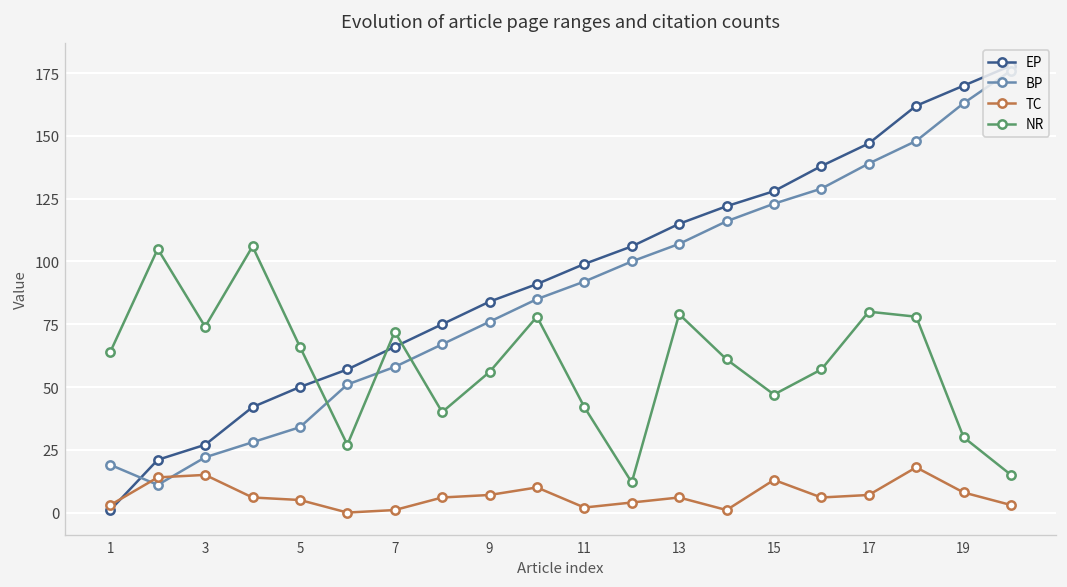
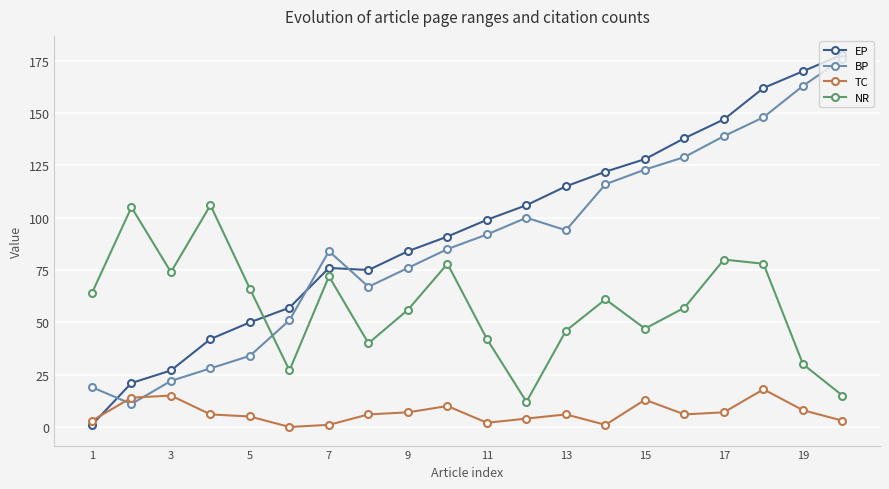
EP, 7: 66 -> 76
BP, 7: 58 -> 84
BP, 13: 107 -> 94
NR, 13: 79 -> 46
